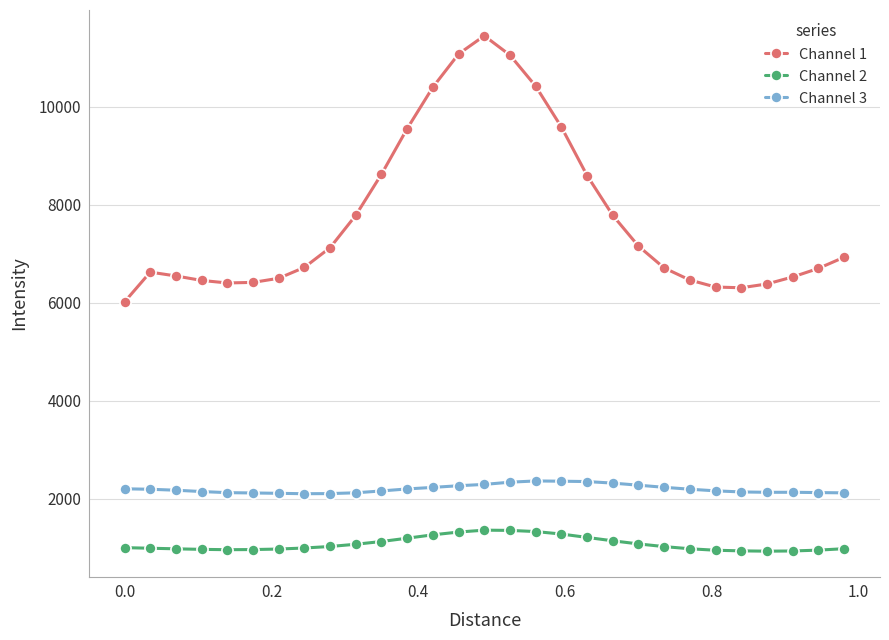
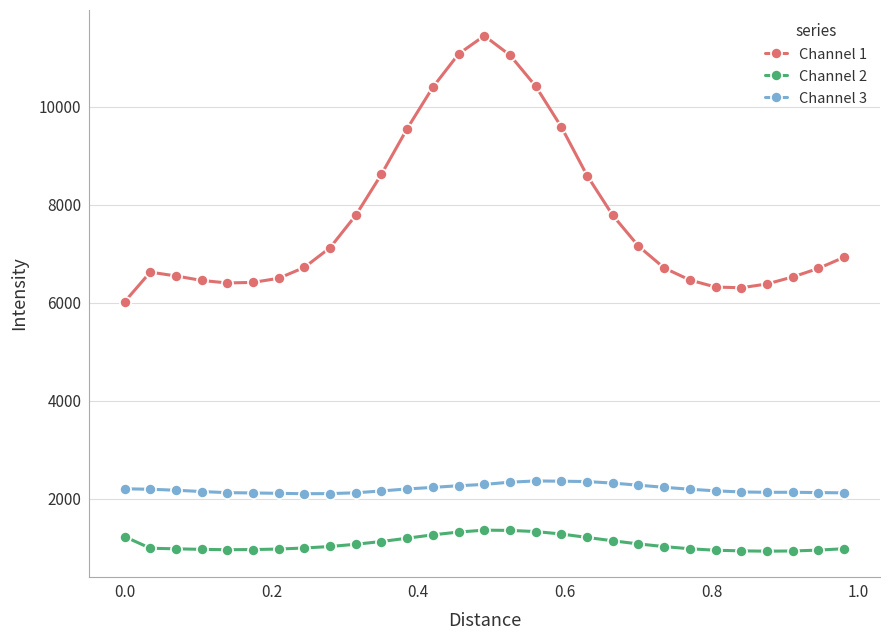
Channel 2, 0.0: 1000 -> 1200
